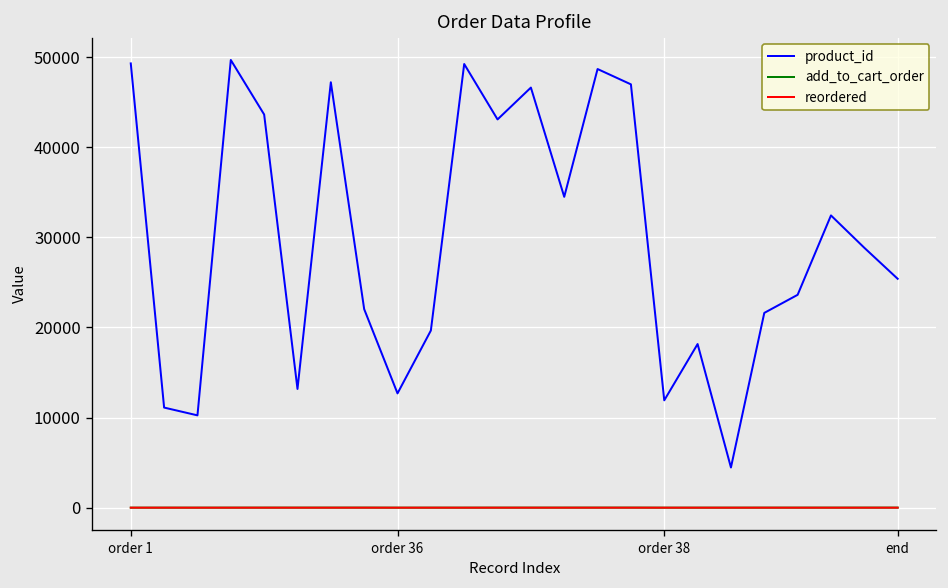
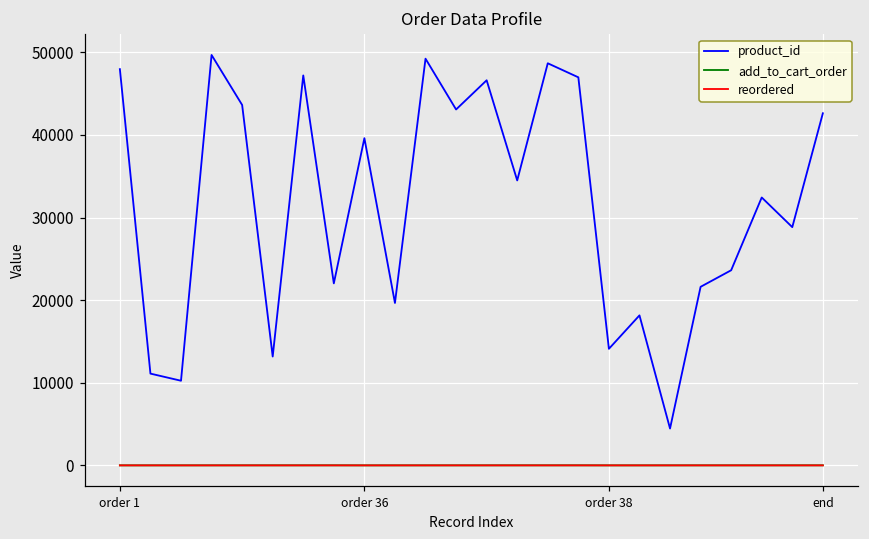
product_id, order 1: 49000 -> 48000
product_id, order 36: 13000 -> 40000
product_id, order 38: 12000 -> 14000
product_id, end: 25000 -> 43000
